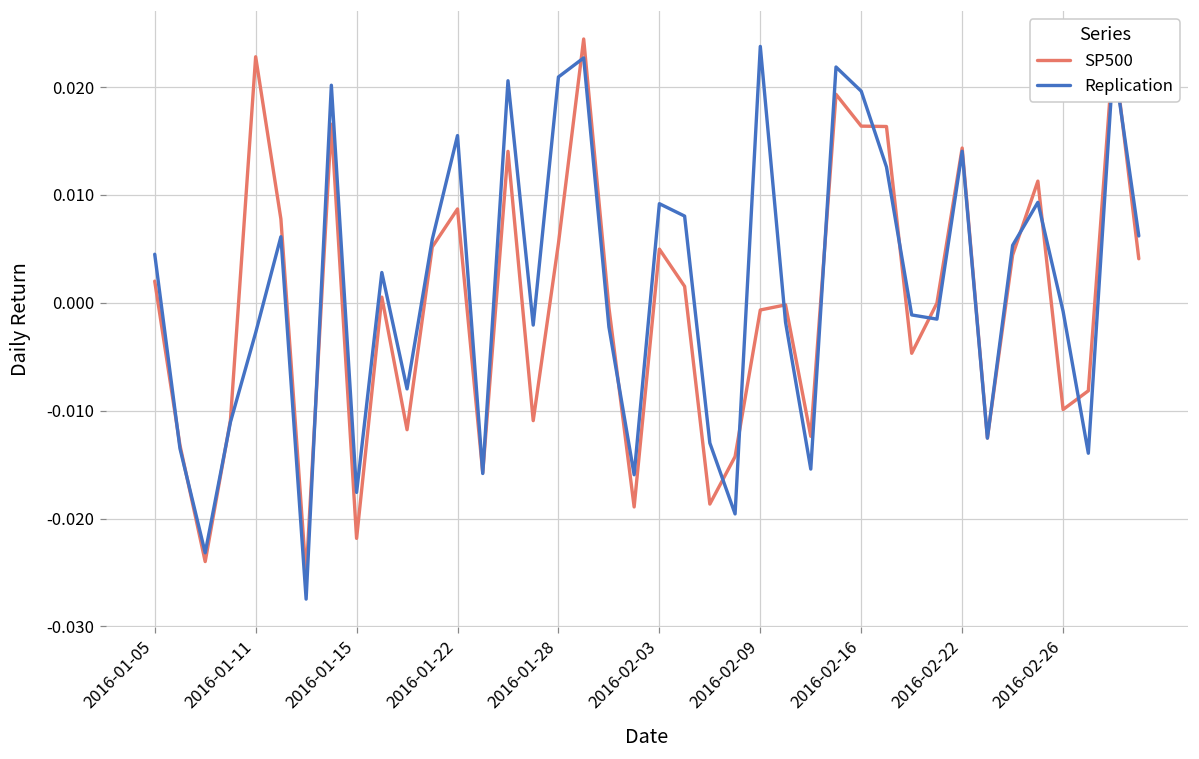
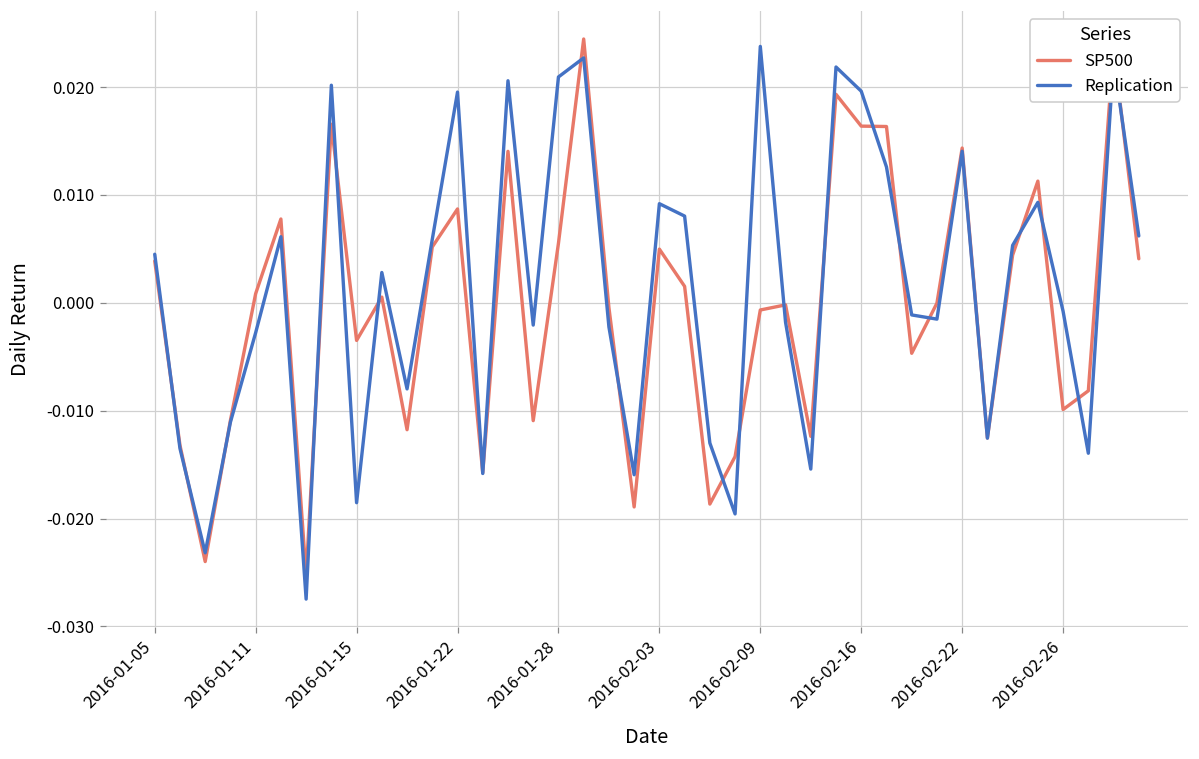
SP500, 2016-01-05: 0.002 -> 0.004
SP500, 2016-01-11: 0.023 -> 0.001
SP500, 2016-01-15: -0.022 -> -0.003
Replication, 2016-01-15: -0.018 -> -0.019
Replication, 2016-01-22: 0.016 -> 0.020
